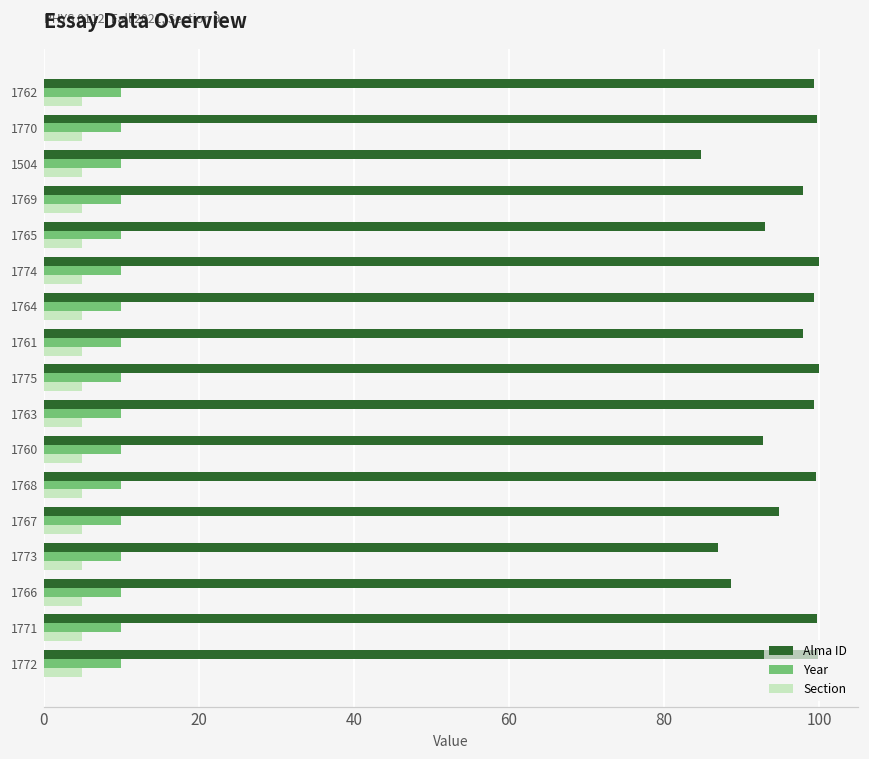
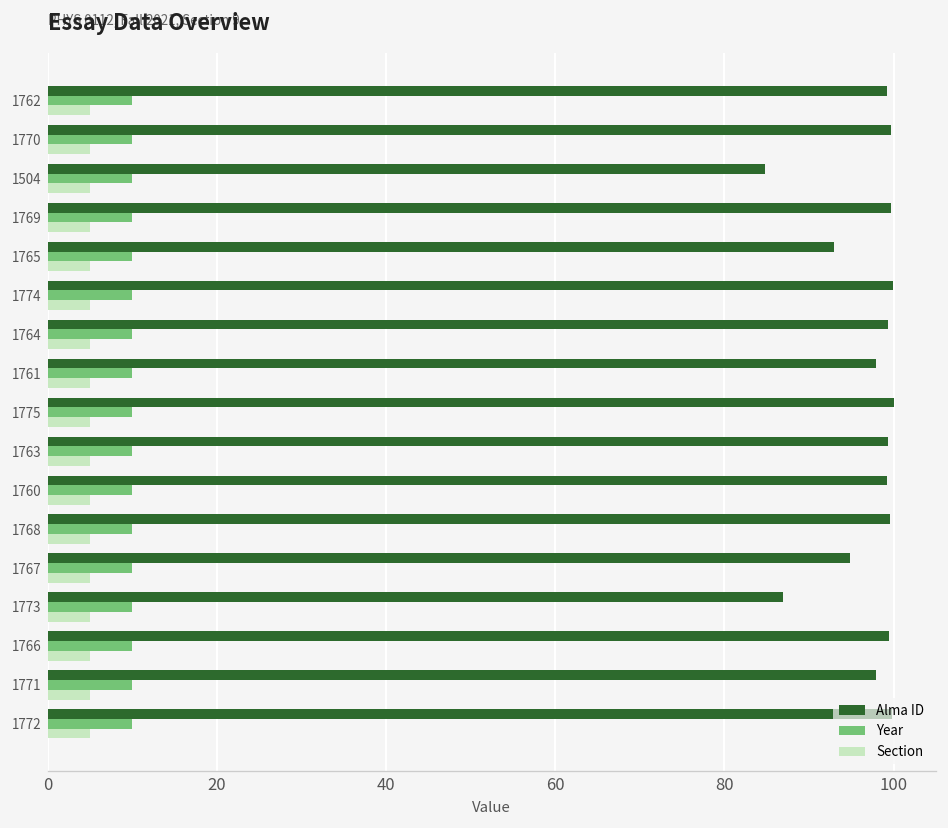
Alma ID, 1769: 98 -> 100
Alma ID, 1760: 93 -> 99
Alma ID, 1766: 89 -> 99
Alma ID, 1771: 100 -> 98
